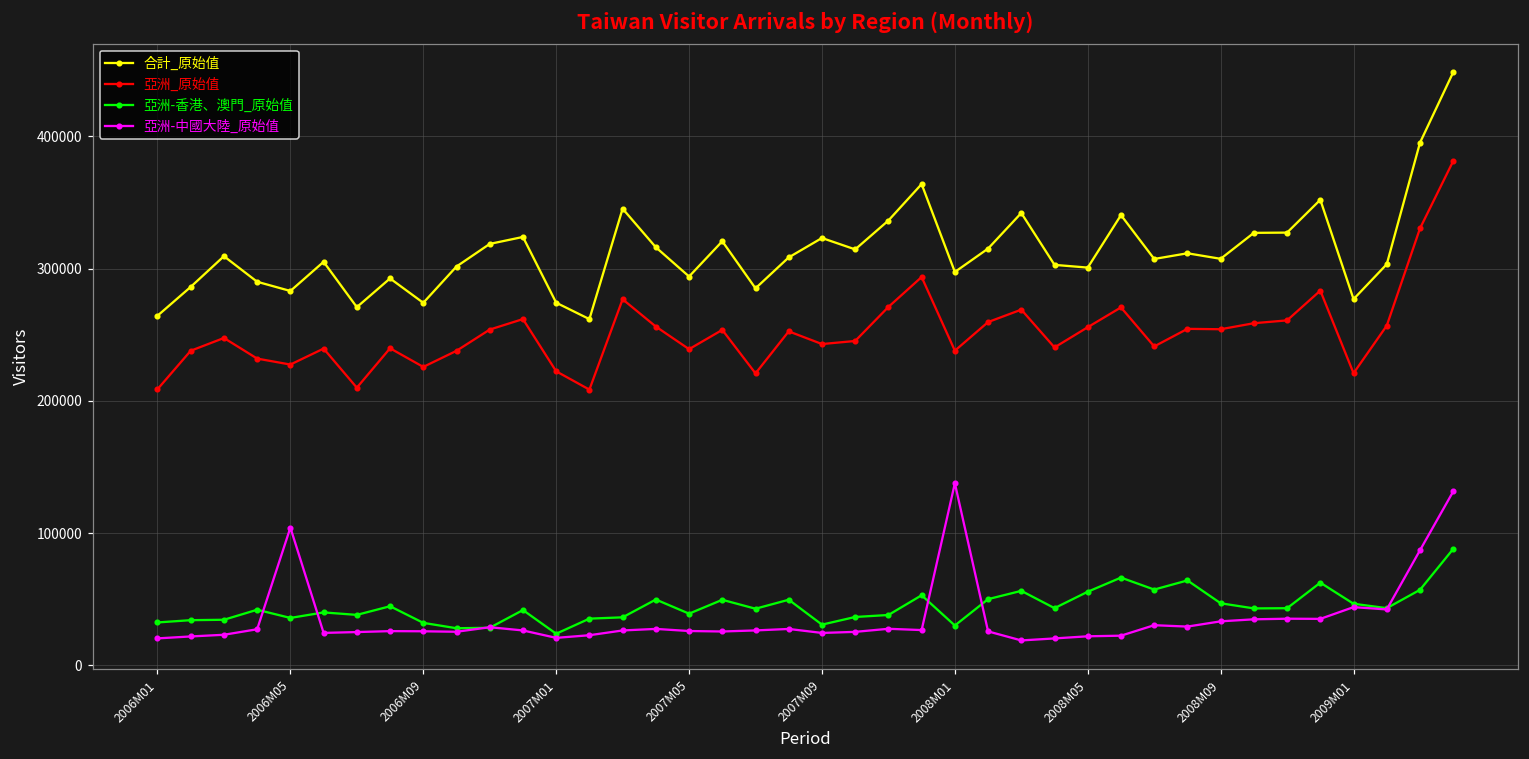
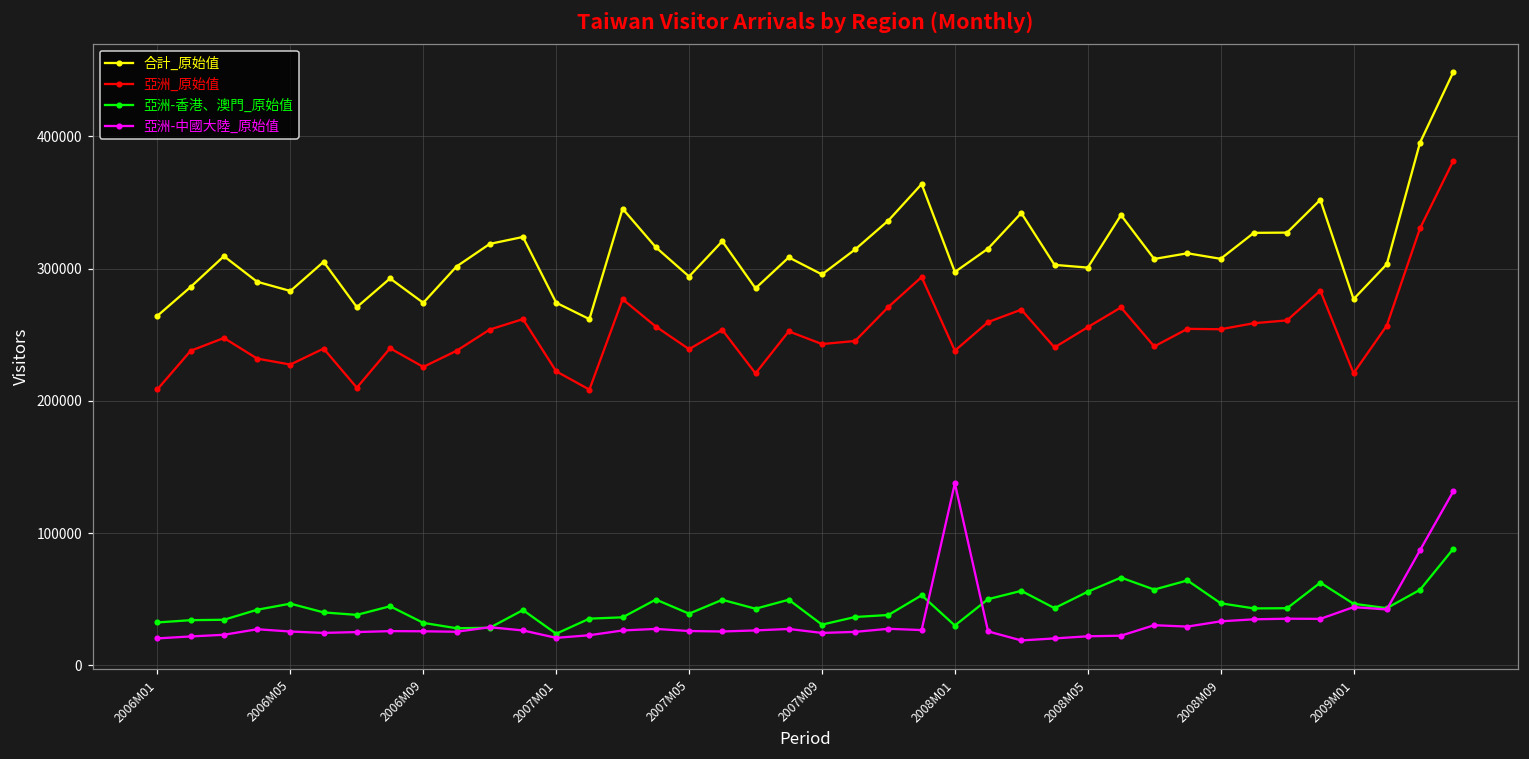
亞洲-香港、澳門_原始值, 2006M05: 36000 -> 47000
亞洲-中國大陸_原始值, 2006M05: 104000 -> 26000
合計_原始值, 2007M09: 323000 -> 296000
